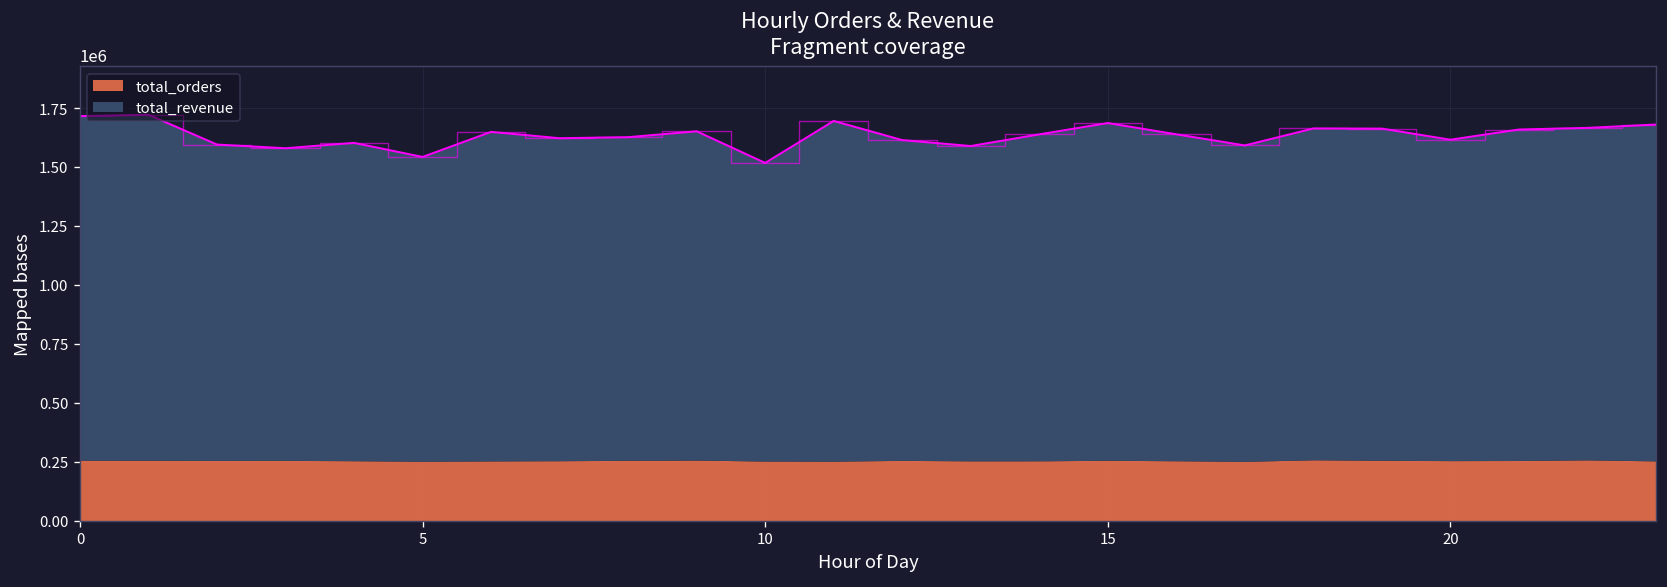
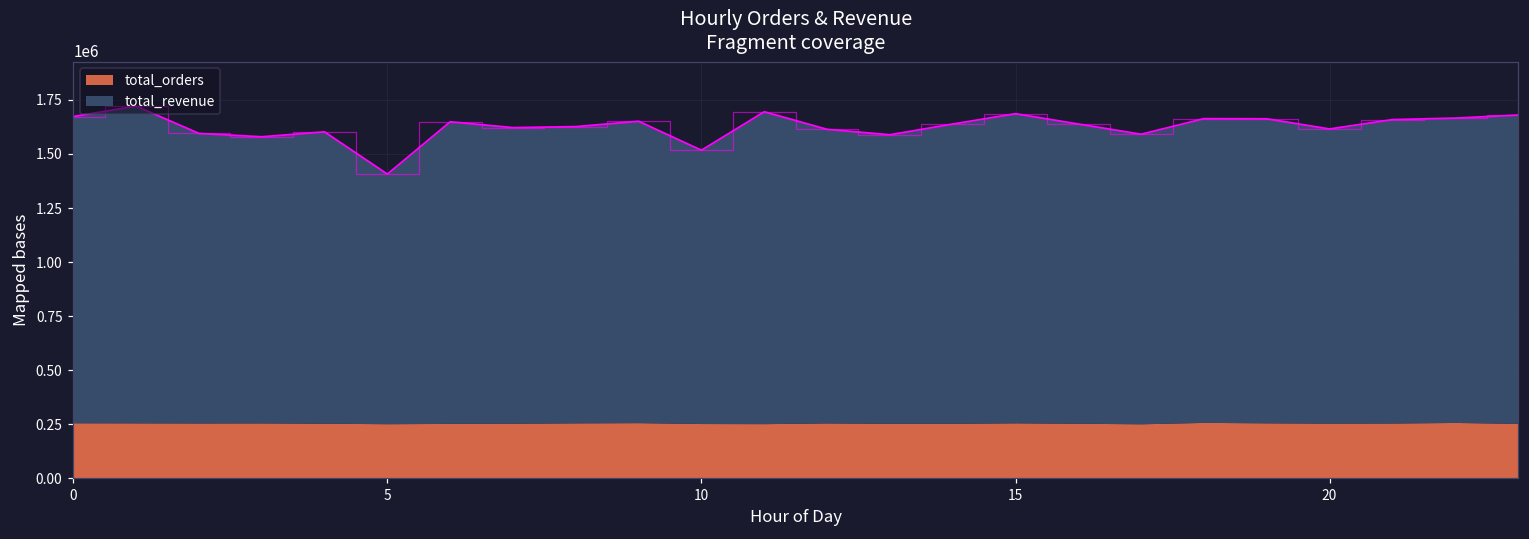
total_revenue, 0: 1720000 -> 1670000
total_revenue, 5: 1540000 -> 1410000
